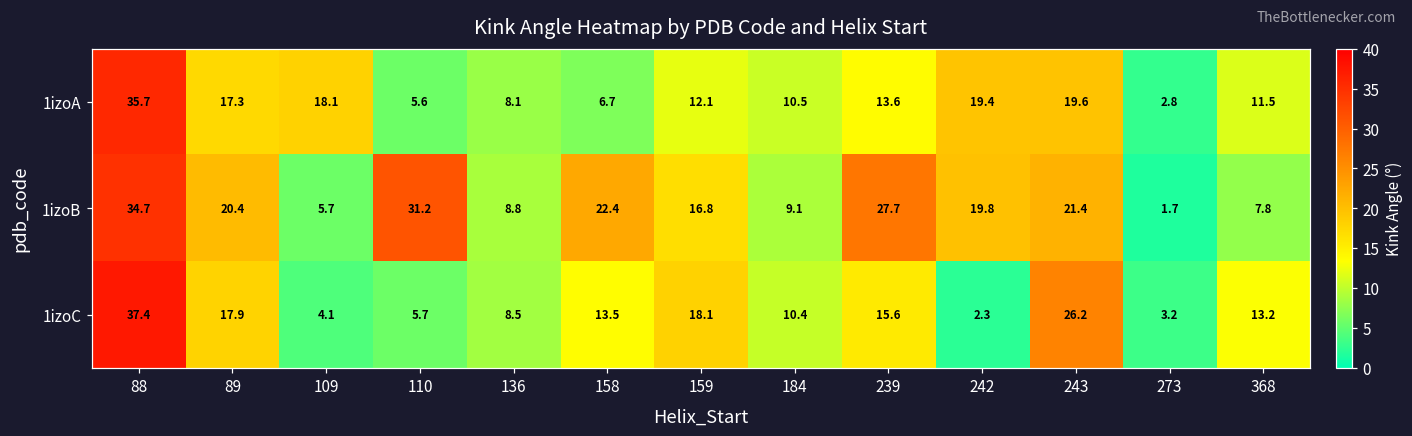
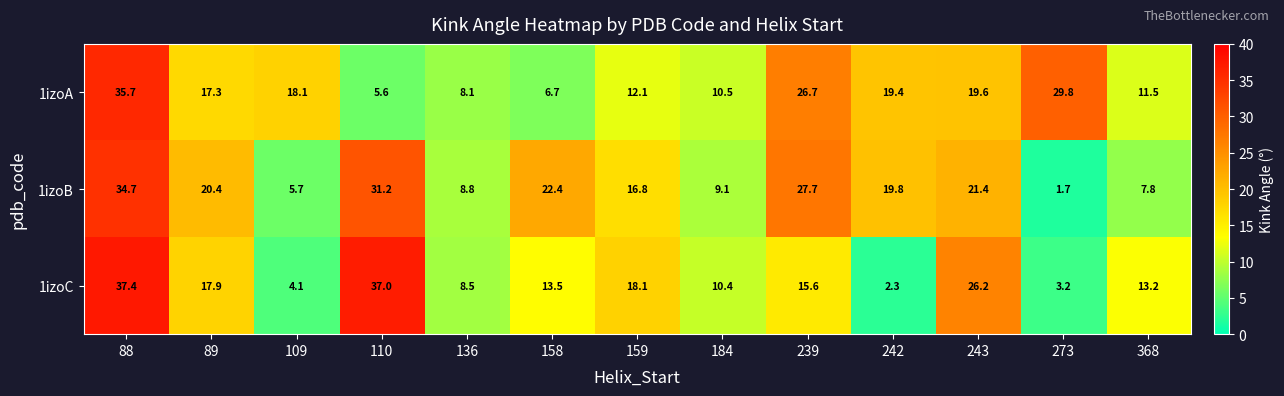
1izoA, 239: 13.6 -> 26.7
1izoA, 273: 2.8 -> 29.8
1izoC, 110: 5.7 -> 37.0
